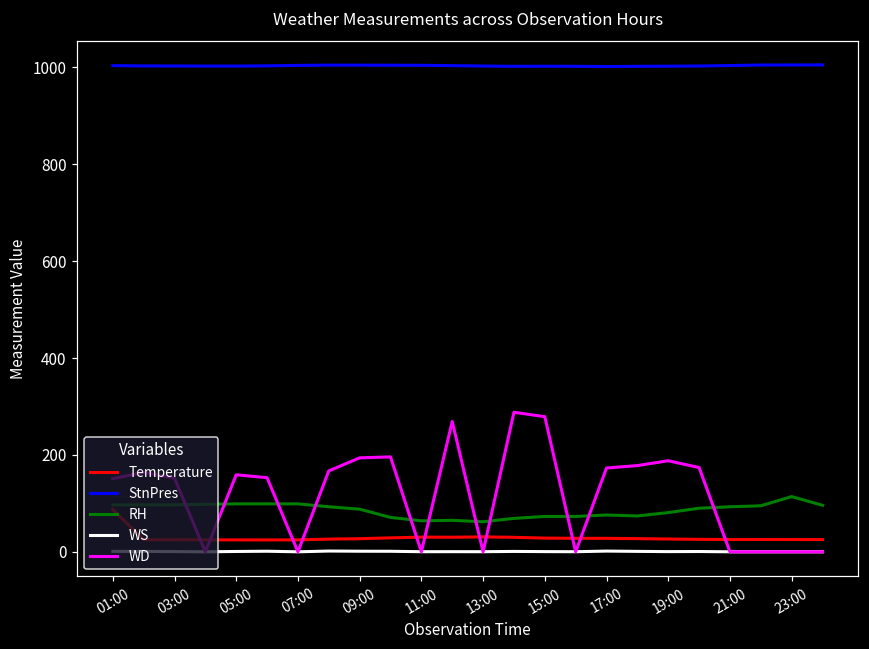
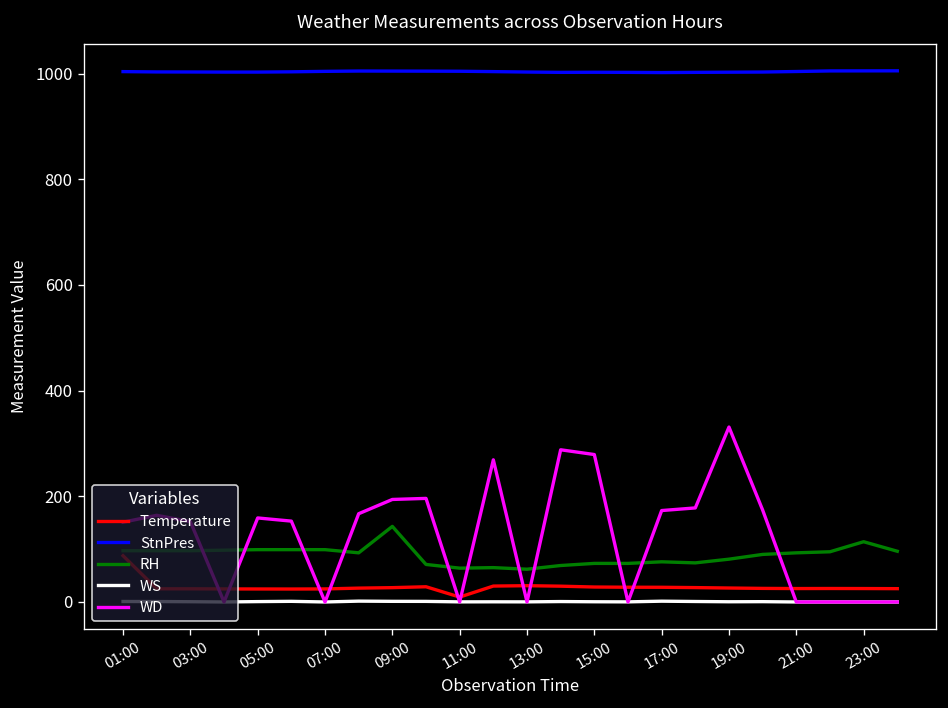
RH, 09:00: 90 -> 140
Temperature, 11:00: 30 -> 10
WD, 19:00: 190 -> 330
